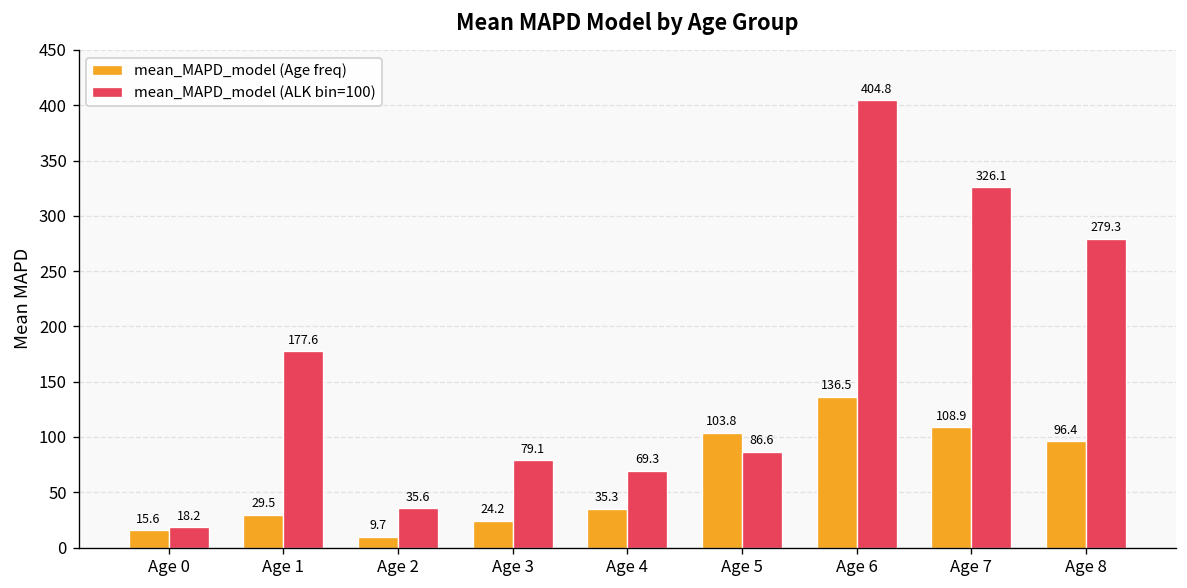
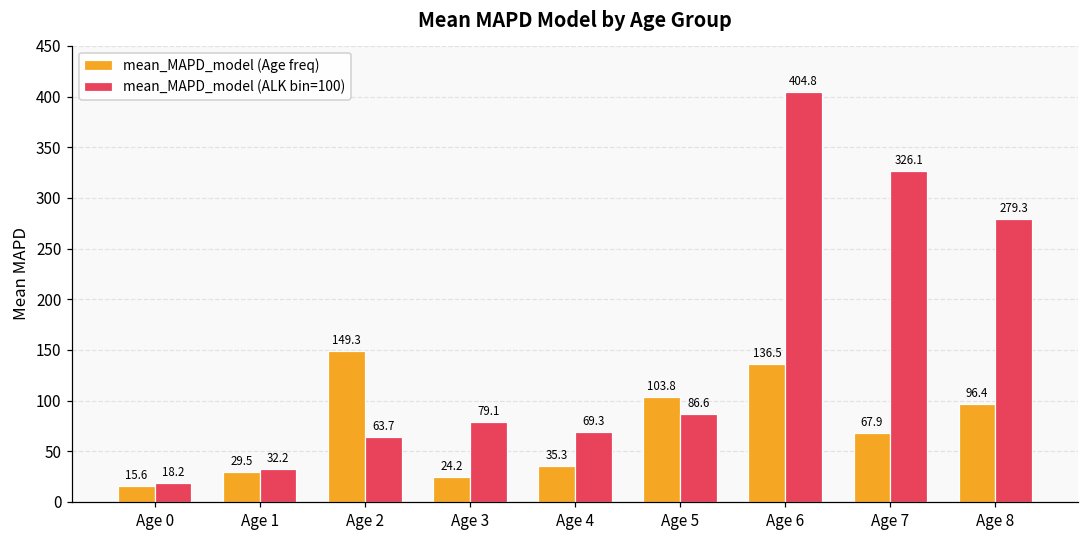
mean_MAPD_model (ALK bin=100), Age 1: 177.6 -> 32.2
mean_MAPD_model (Age freq), Age 2: 9.7 -> 149.3
mean_MAPD_model (ALK bin=100), Age 2: 35.6 -> 63.7
mean_MAPD_model (Age freq), Age 7: 108.9 -> 67.9
